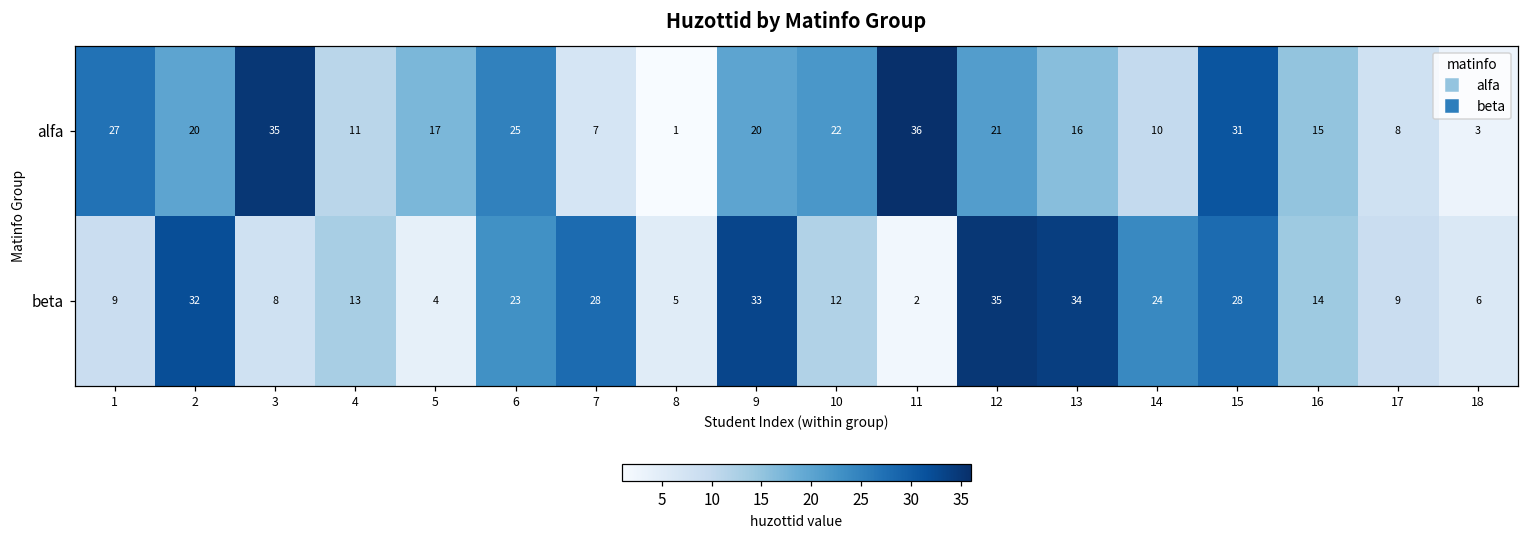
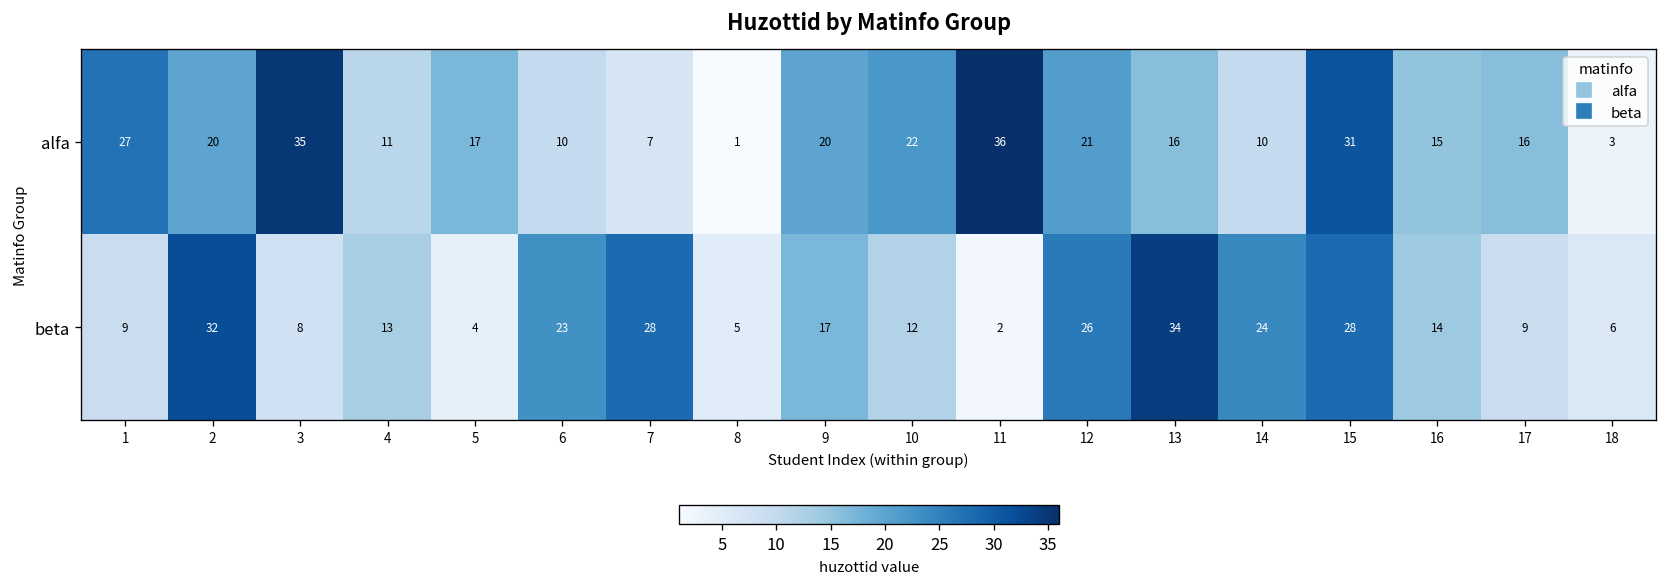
alfa, 6: 25 -> 10
alfa, 17: 8 -> 16
beta, 9: 33 -> 17
beta, 12: 35 -> 26
